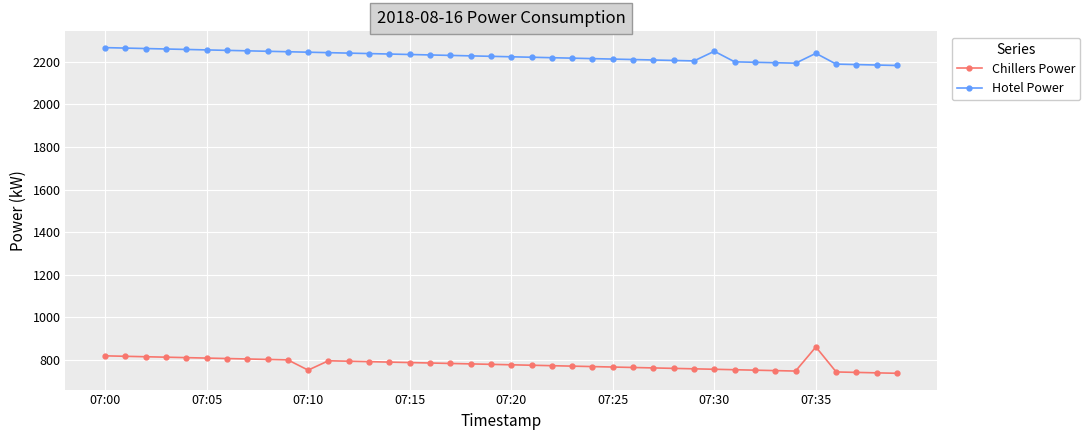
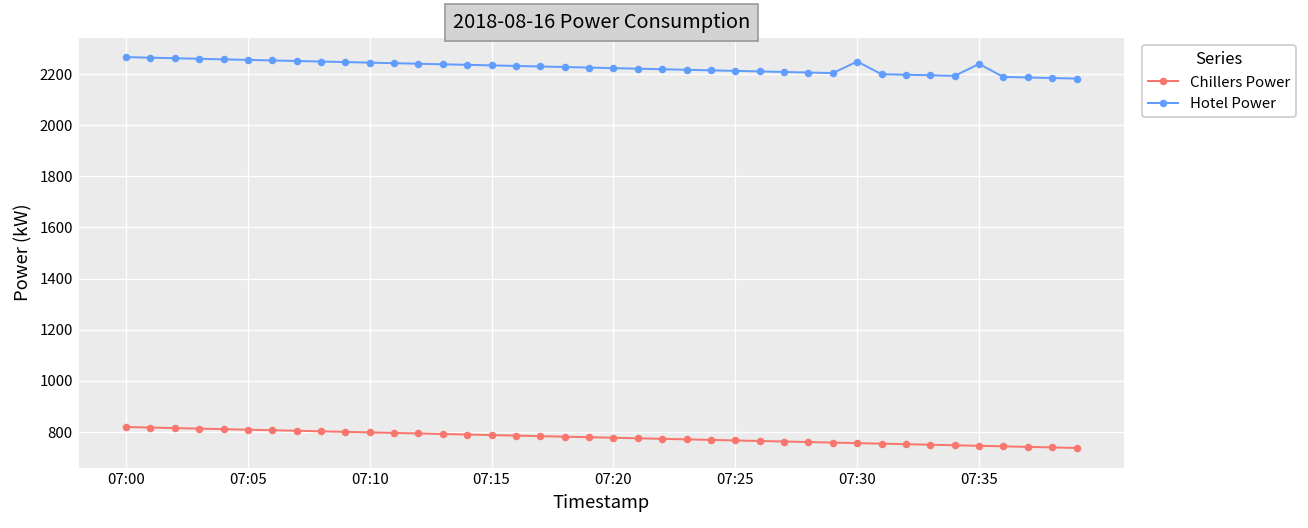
Chillers Power, 07:10: 750 -> 800
Chillers Power, 07:35: 860 -> 750
